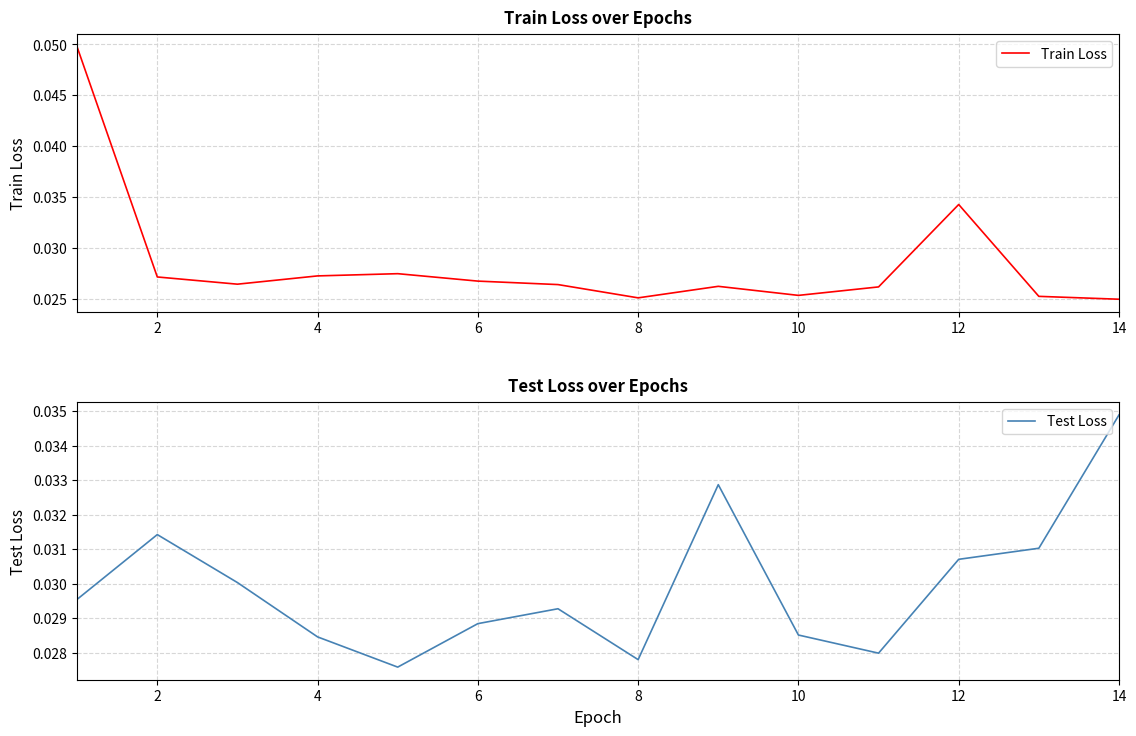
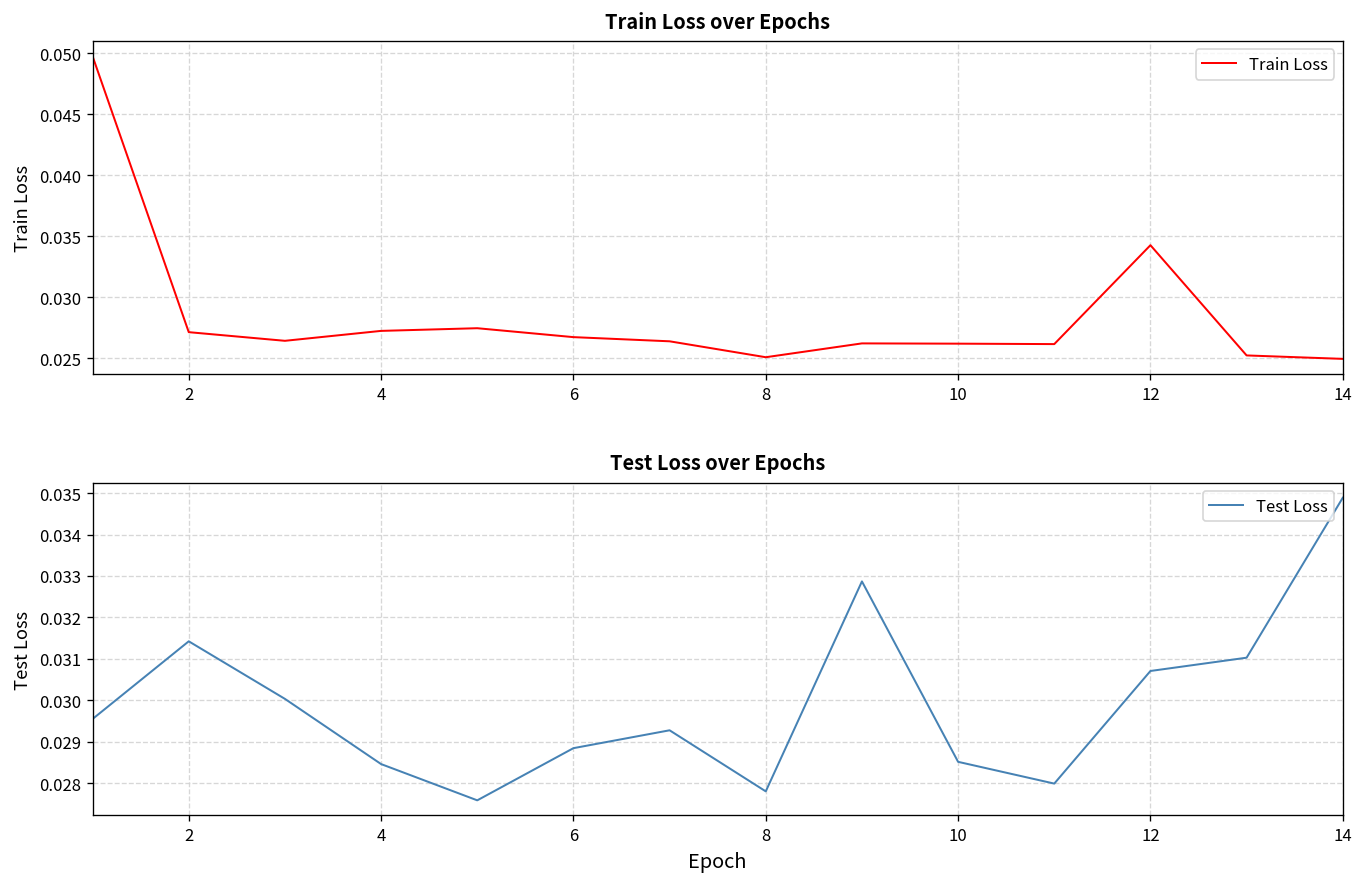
Train Loss over Epochs, 10: 0.0253 -> 0.0262
